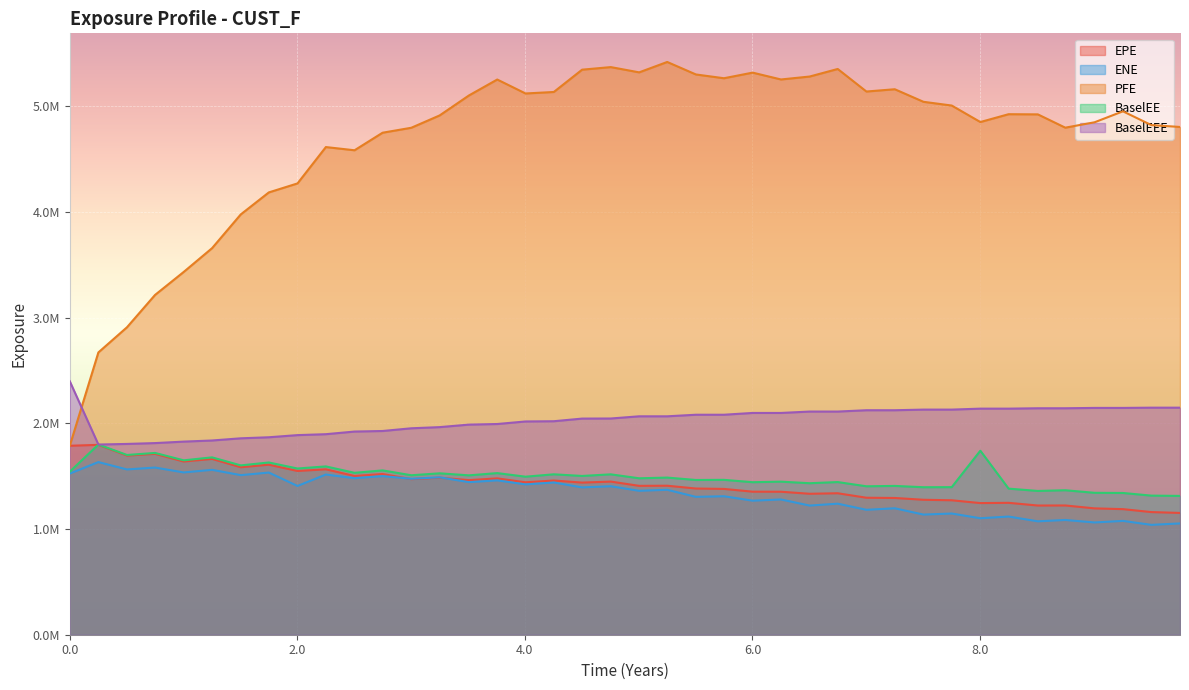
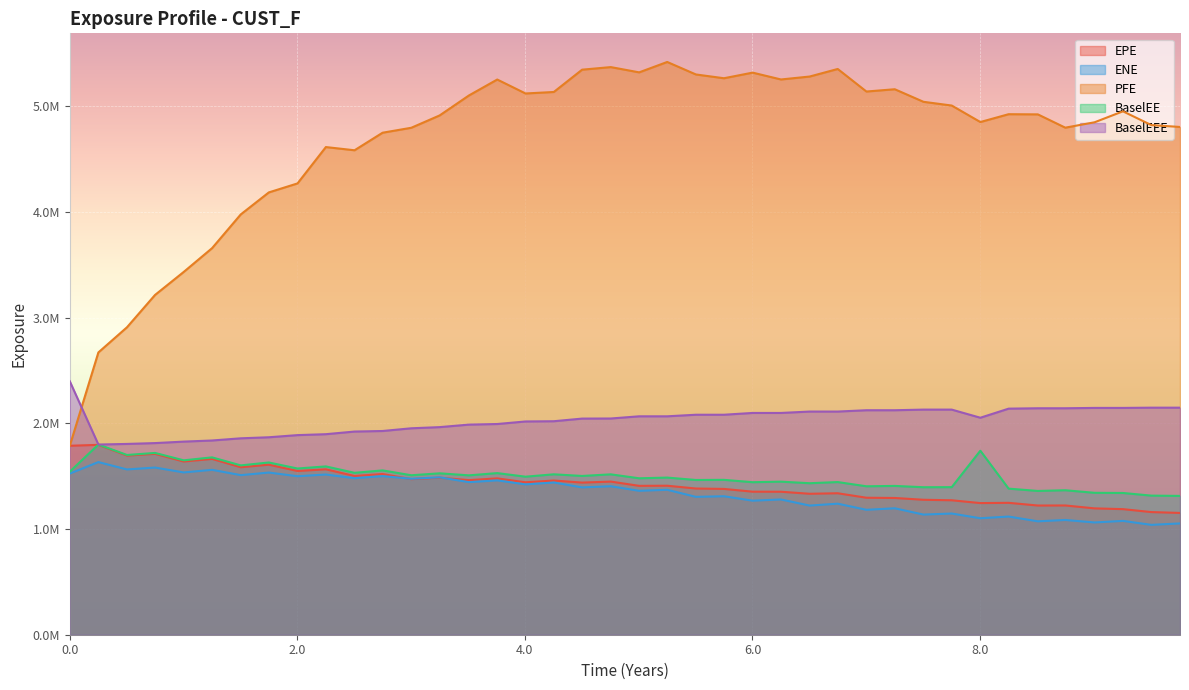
ENE, 2.0: 1410000 -> 1500000
BaselEEE, 8.0: 2140000 -> 2050000
